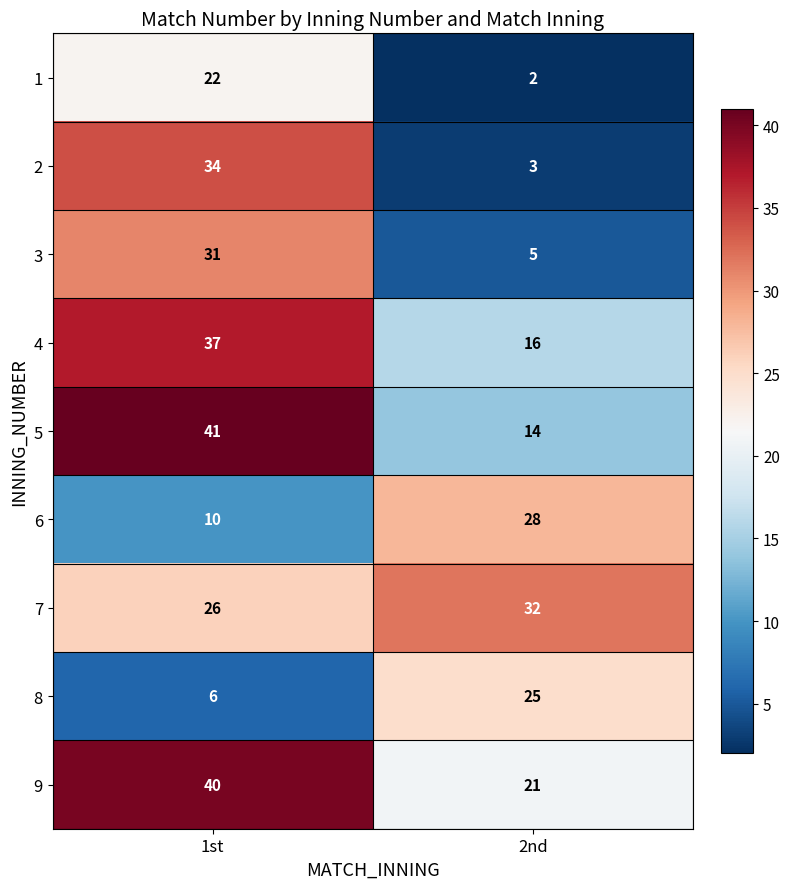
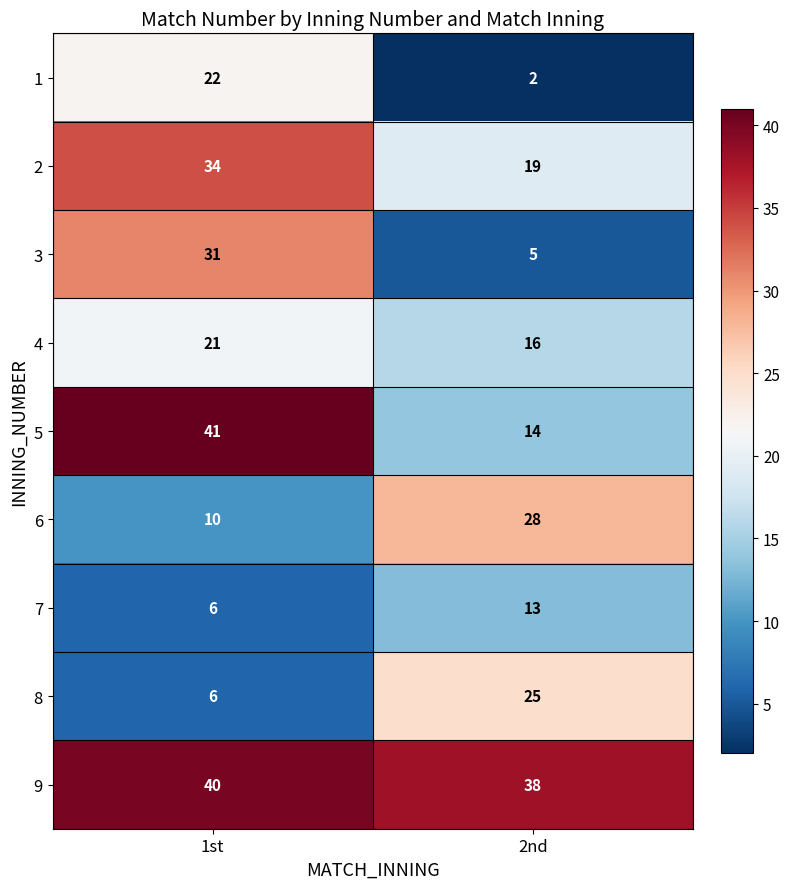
2, 2nd: 3 -> 19
4, 1st: 37 -> 21
7, 1st: 26 -> 6
7, 2nd: 32 -> 13
9, 2nd: 21 -> 38
